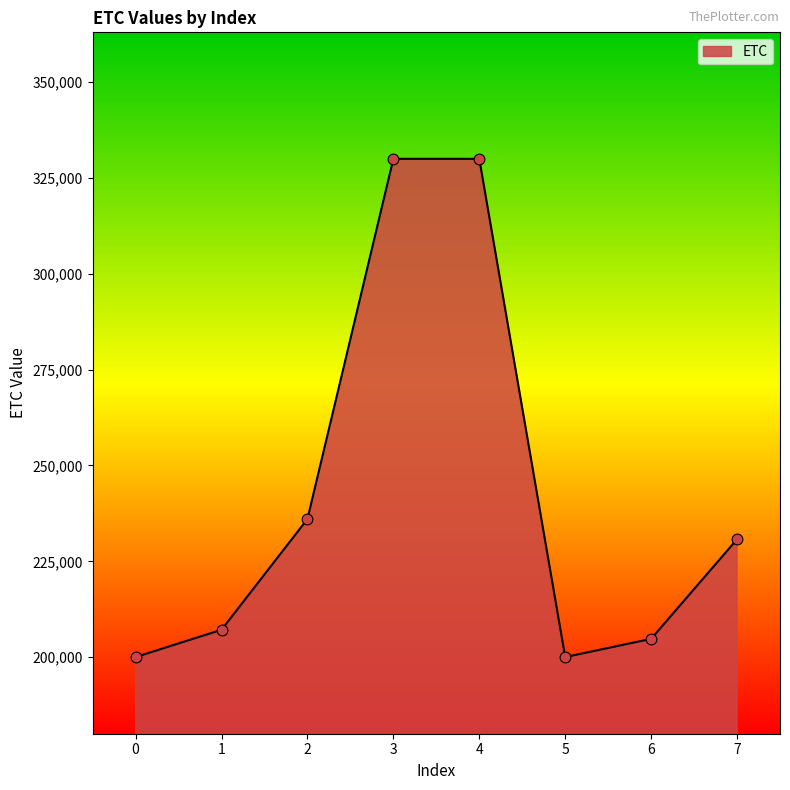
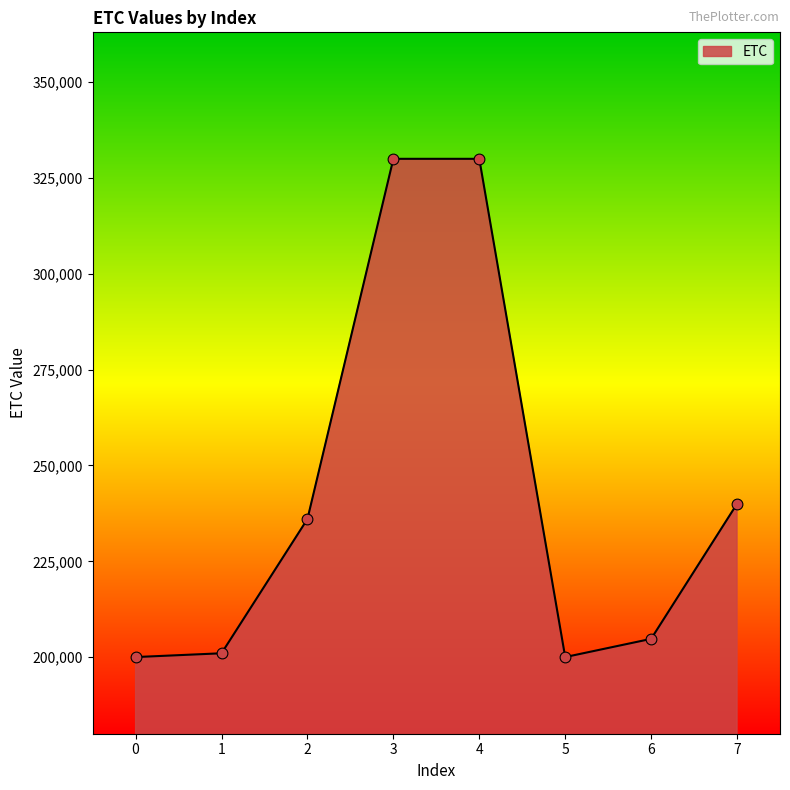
1: 207,000 -> 201,000
7: 231,000 -> 240,000
